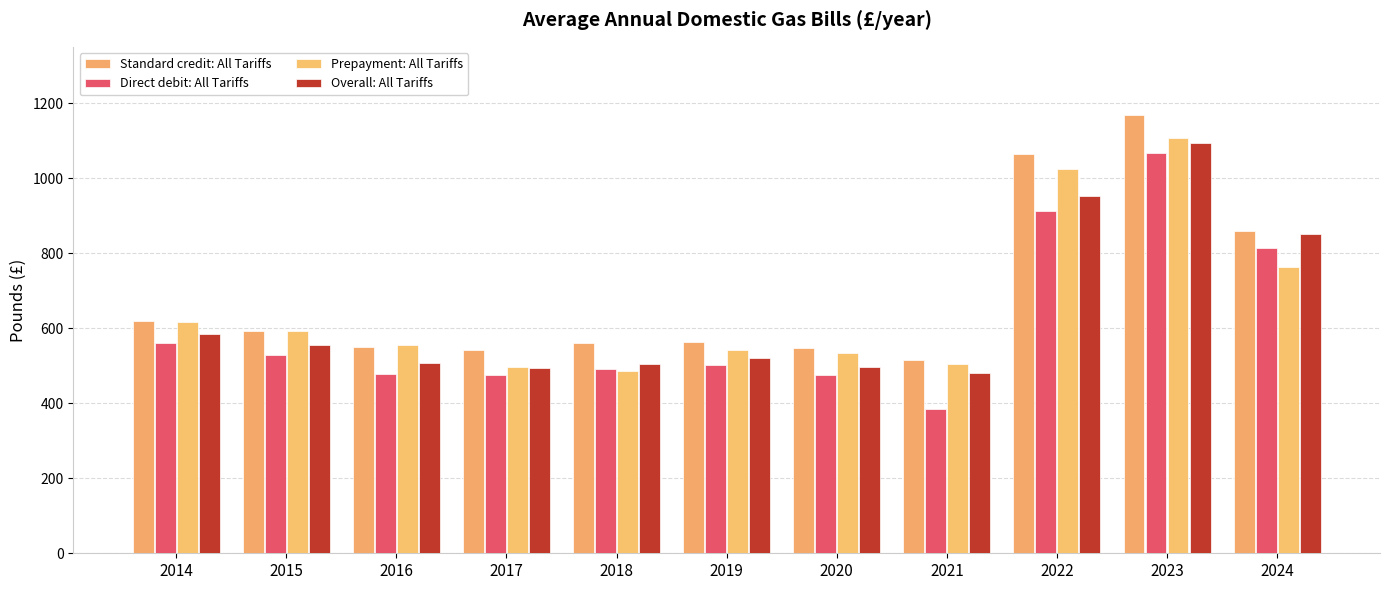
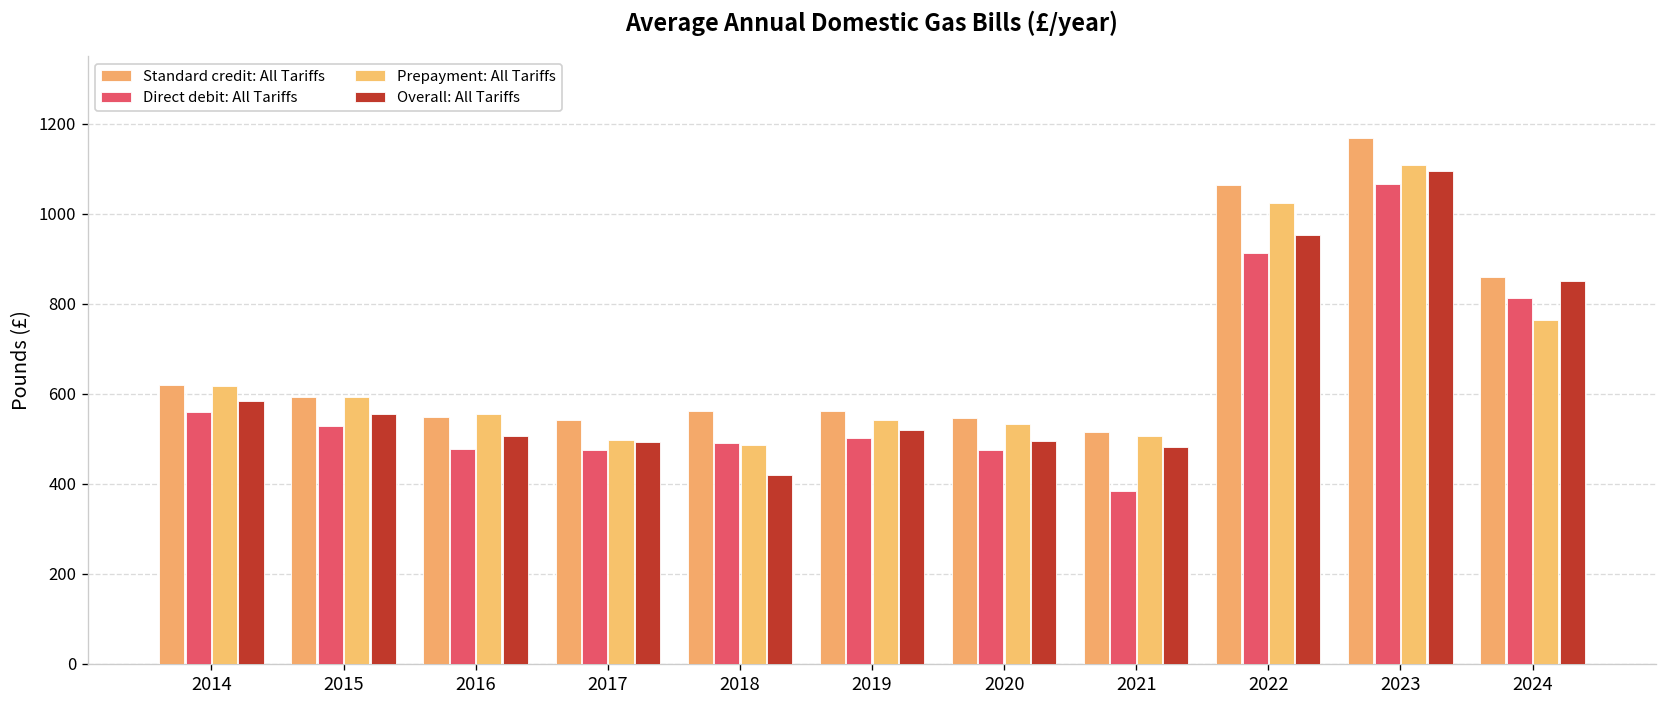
Overall: All Tariffs, 2018: 500 -> 420
